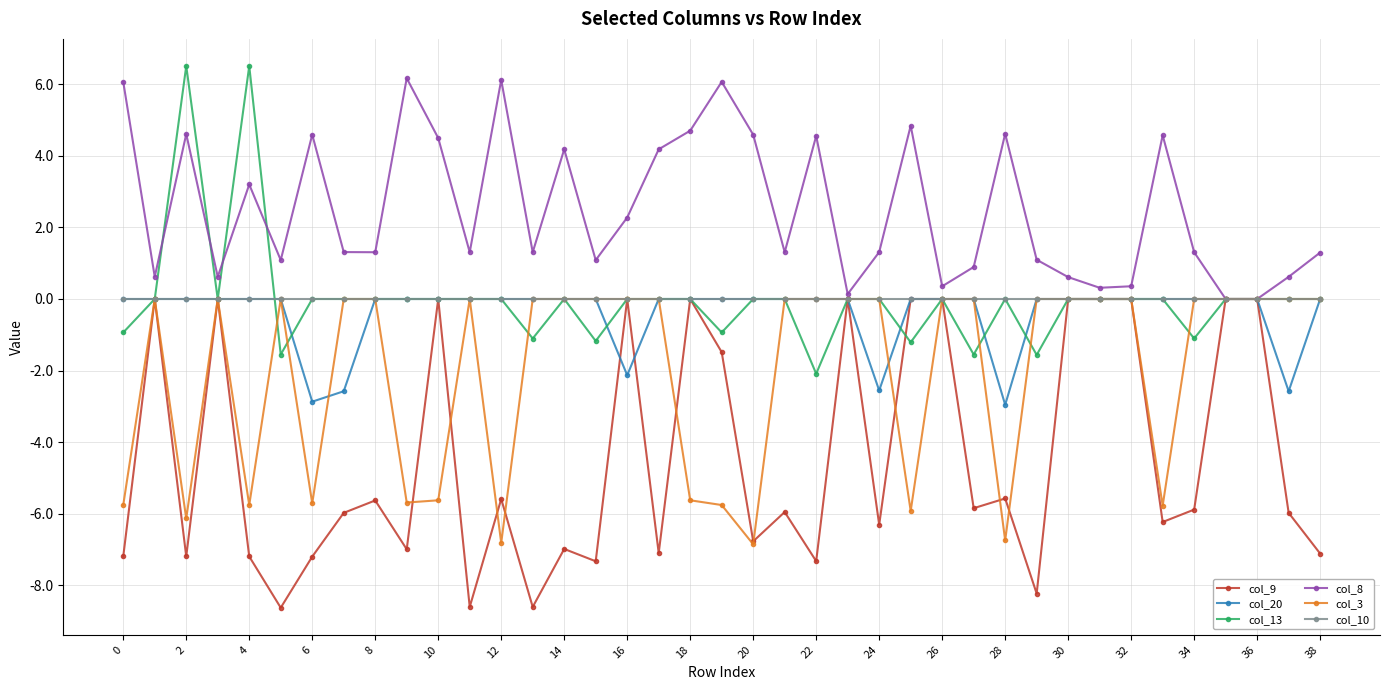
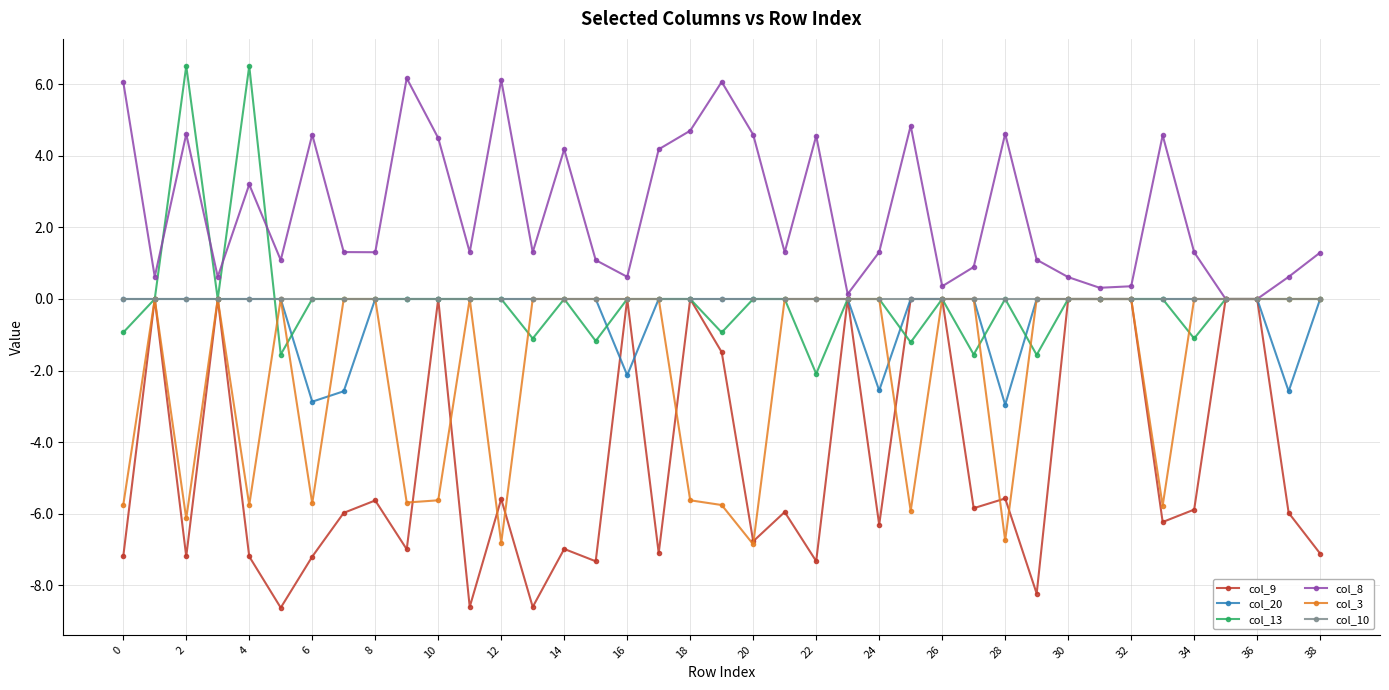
col_8, 16: 2.3 -> 0.6
